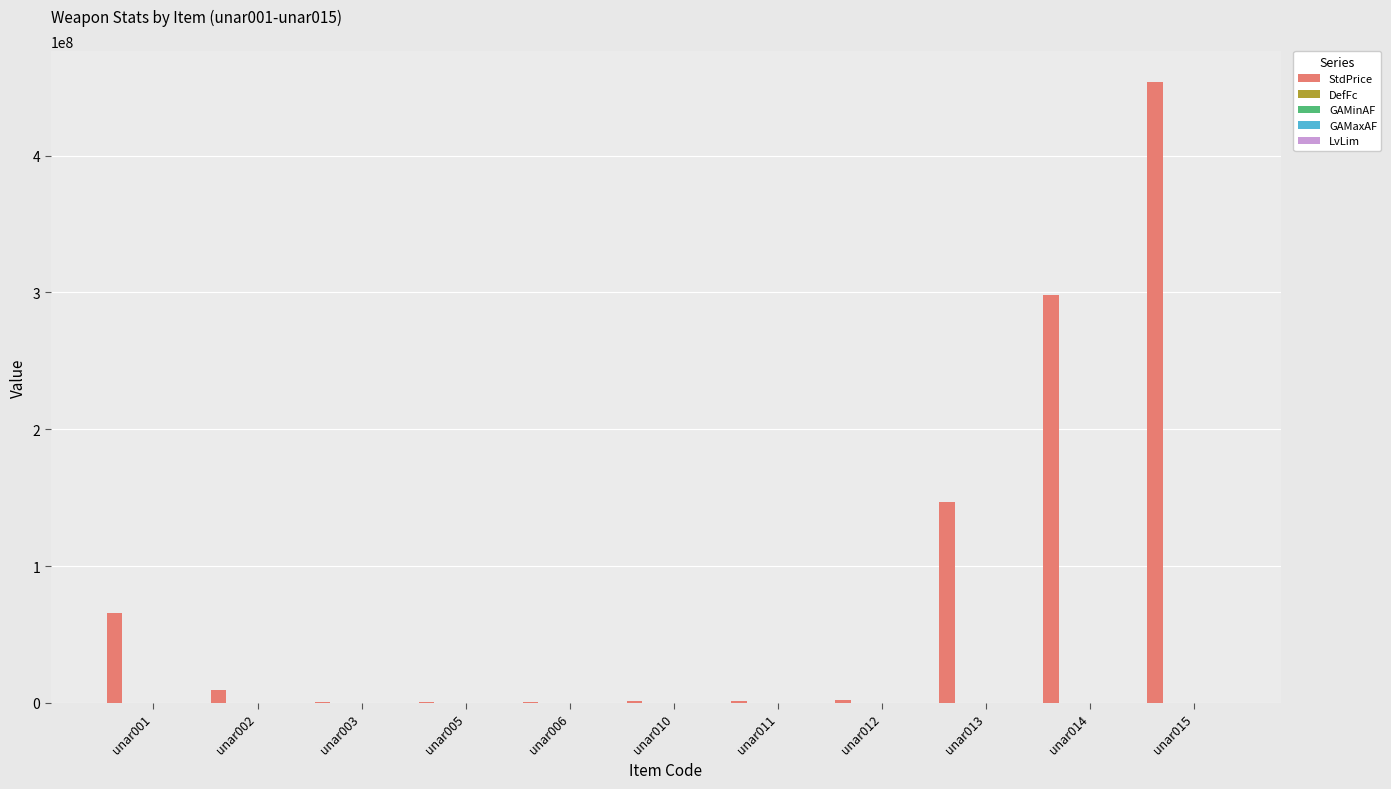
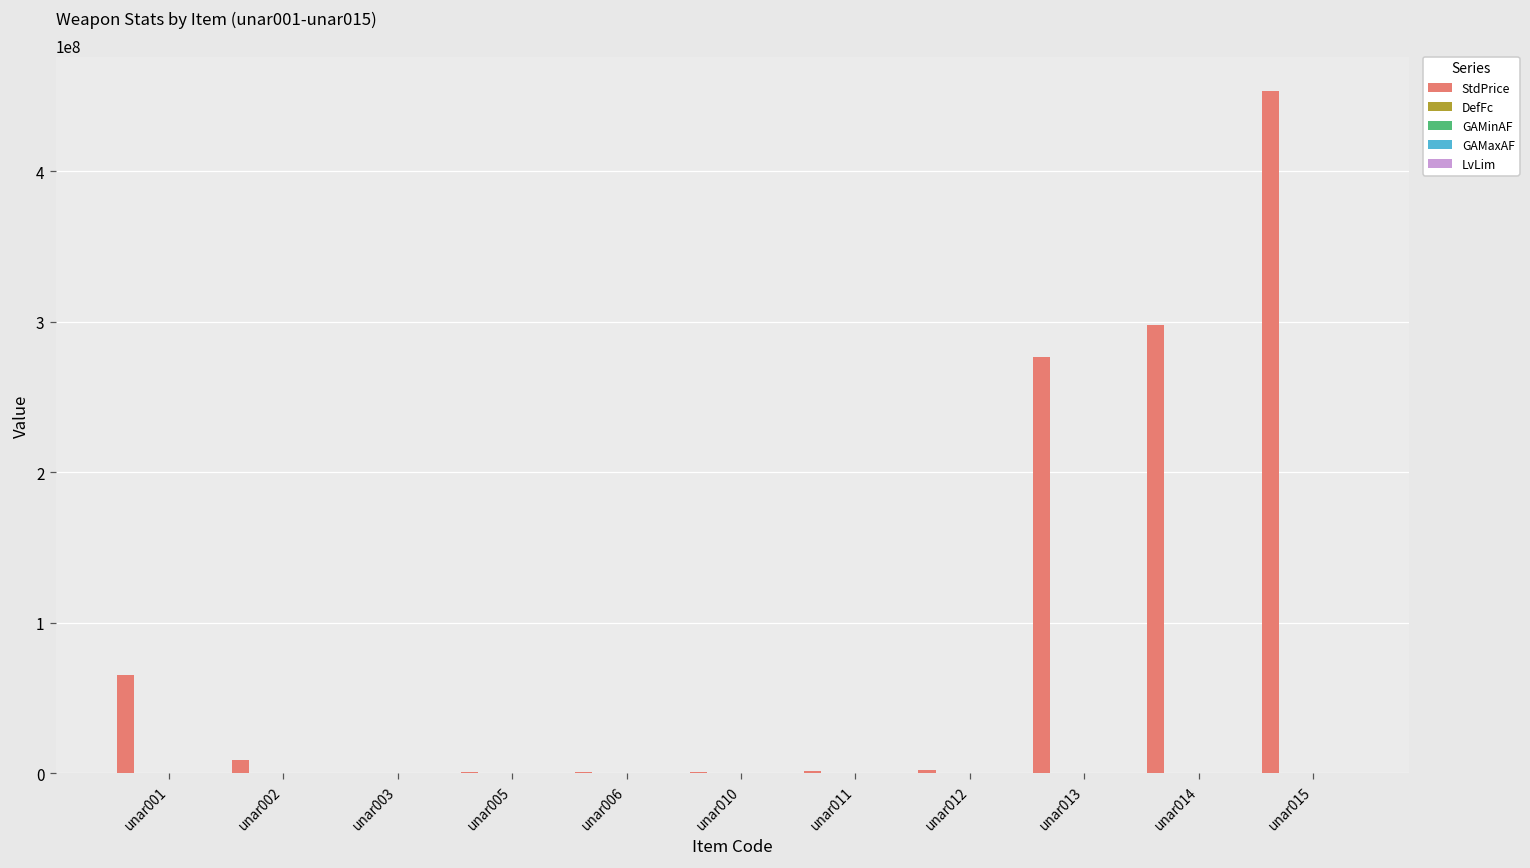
StdPrice, unar013: 147000000 -> 277000000
